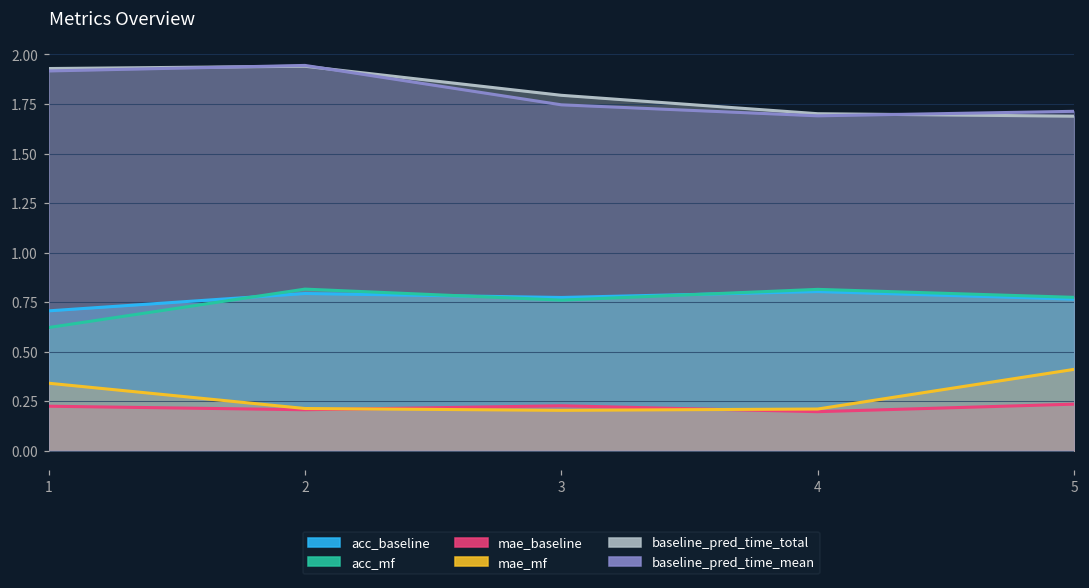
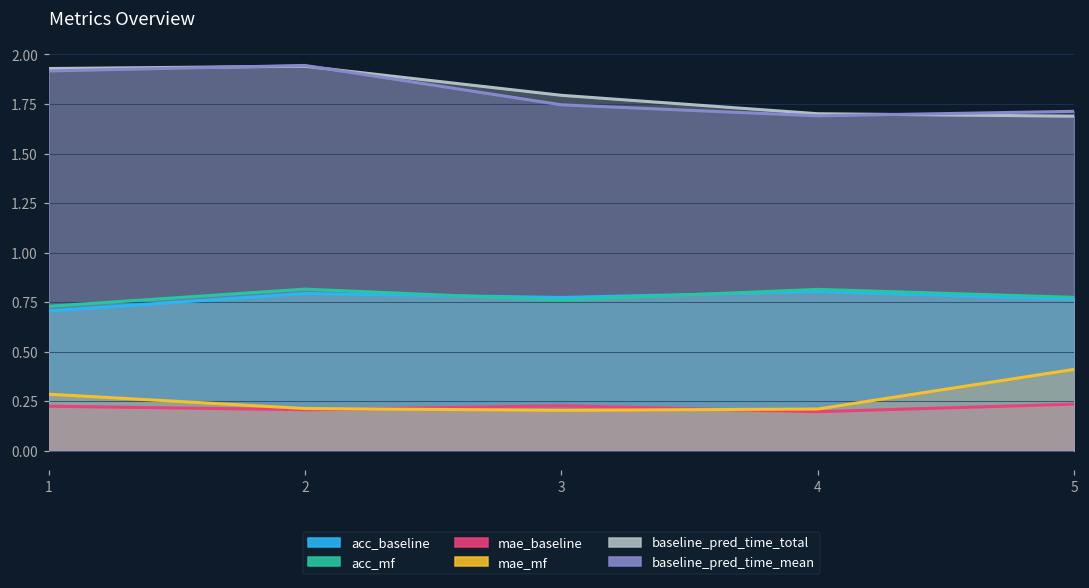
acc_mf, 1: 0.62 -> 0.73
mae_mf, 1: 0.34 -> 0.29
